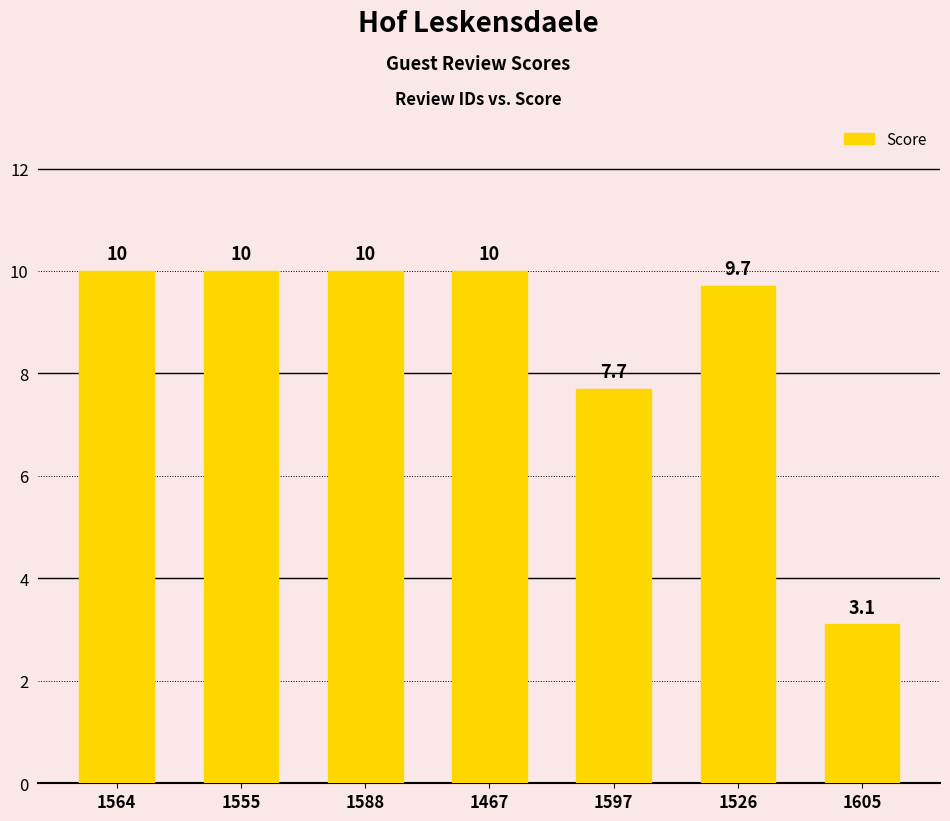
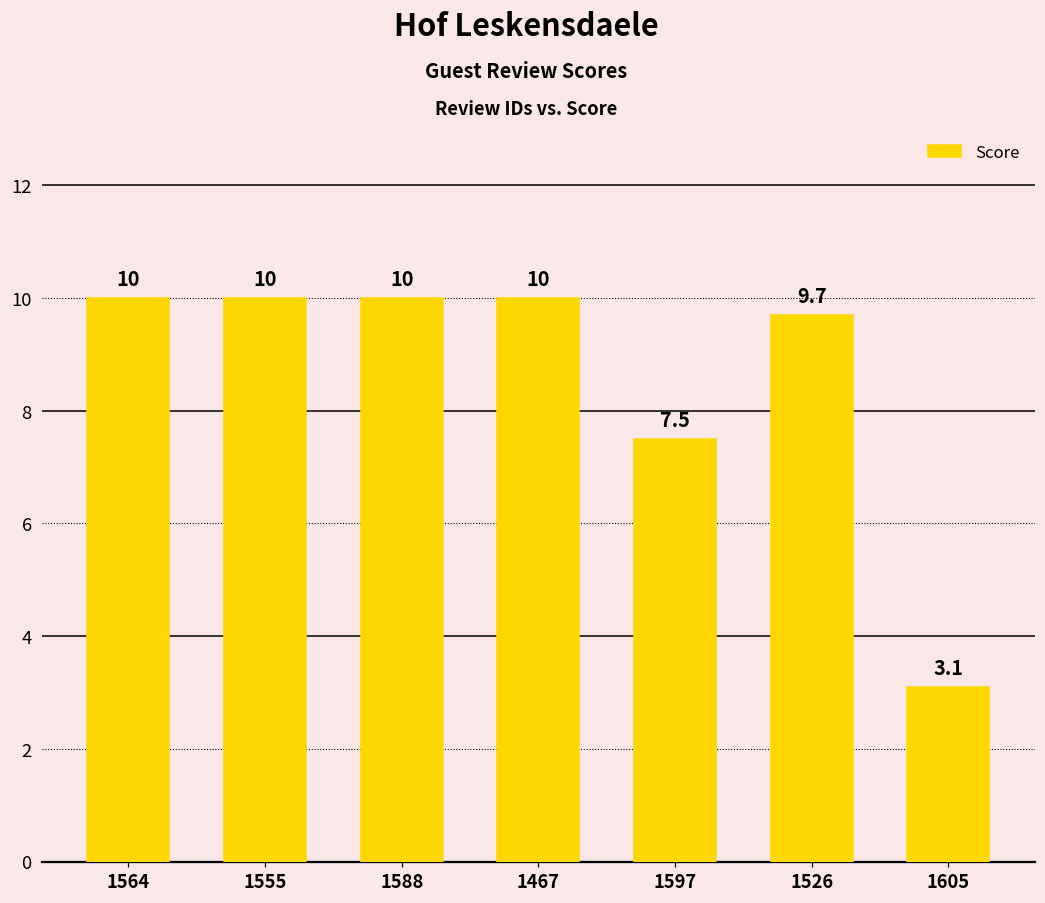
1597: 7.7 -> 7.5
